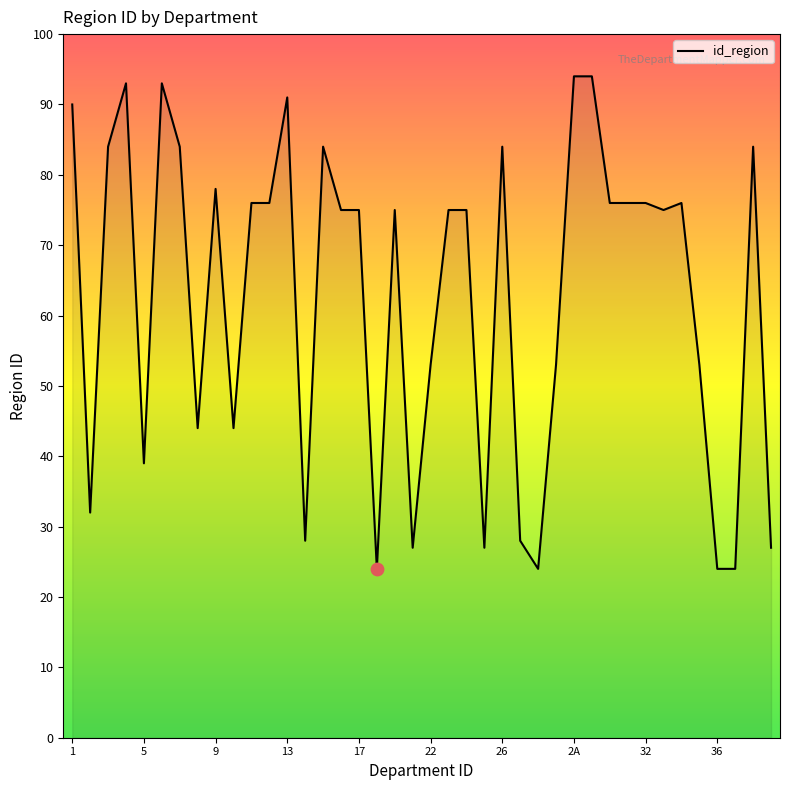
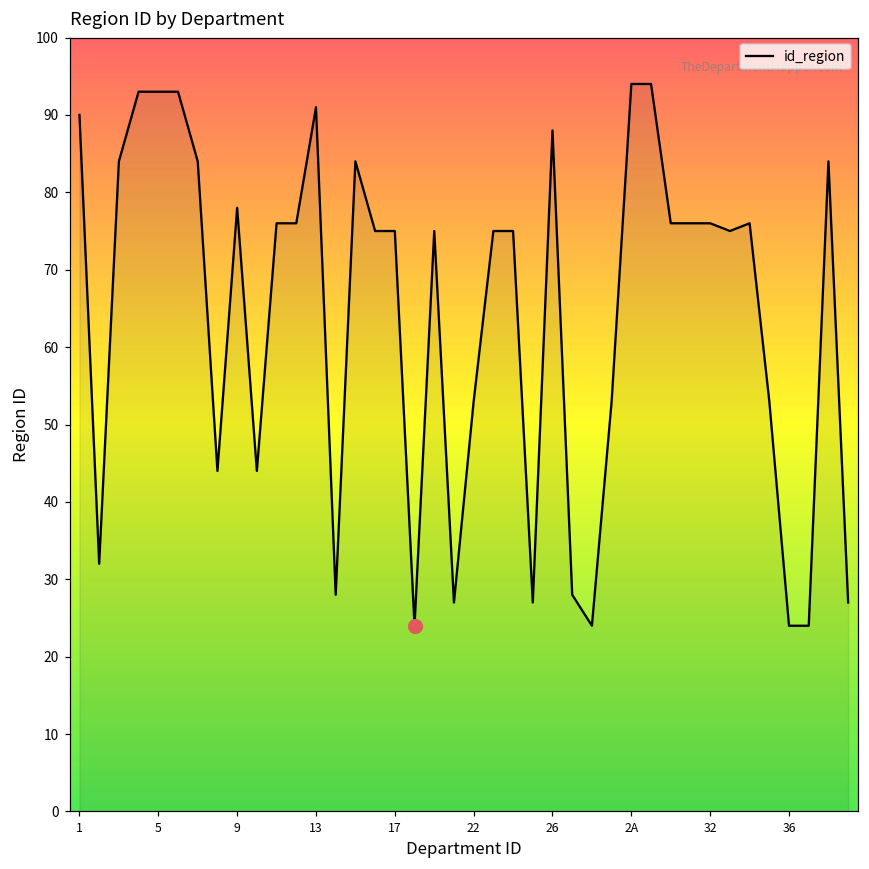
id_region, 5: 39 -> 93
id_region, 26: 84 -> 88
